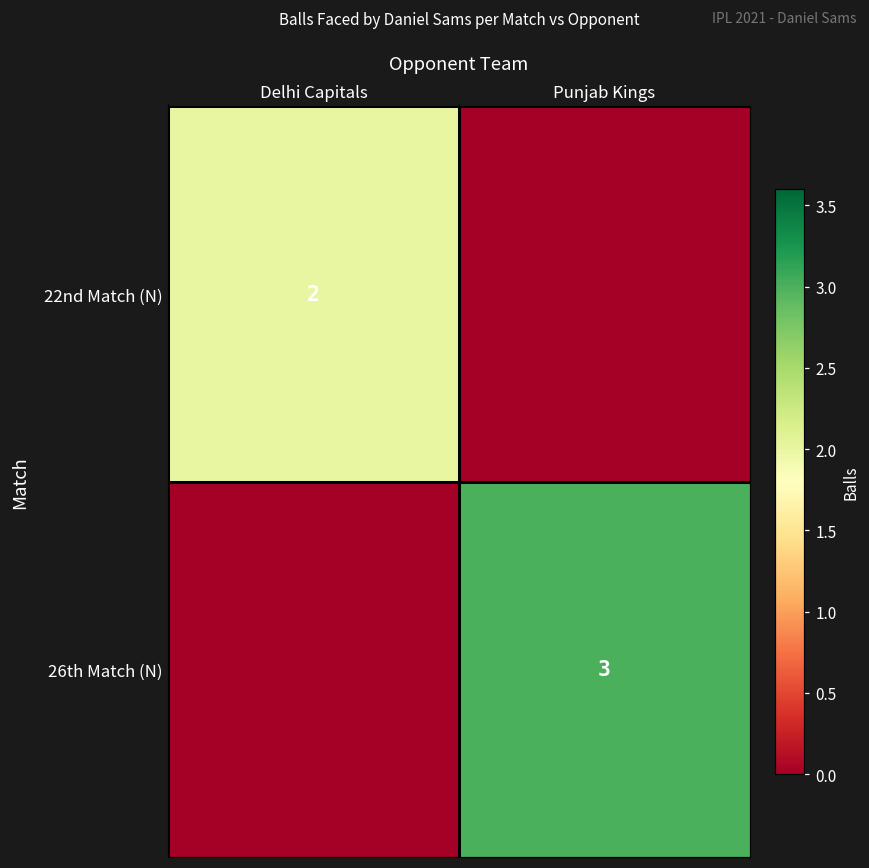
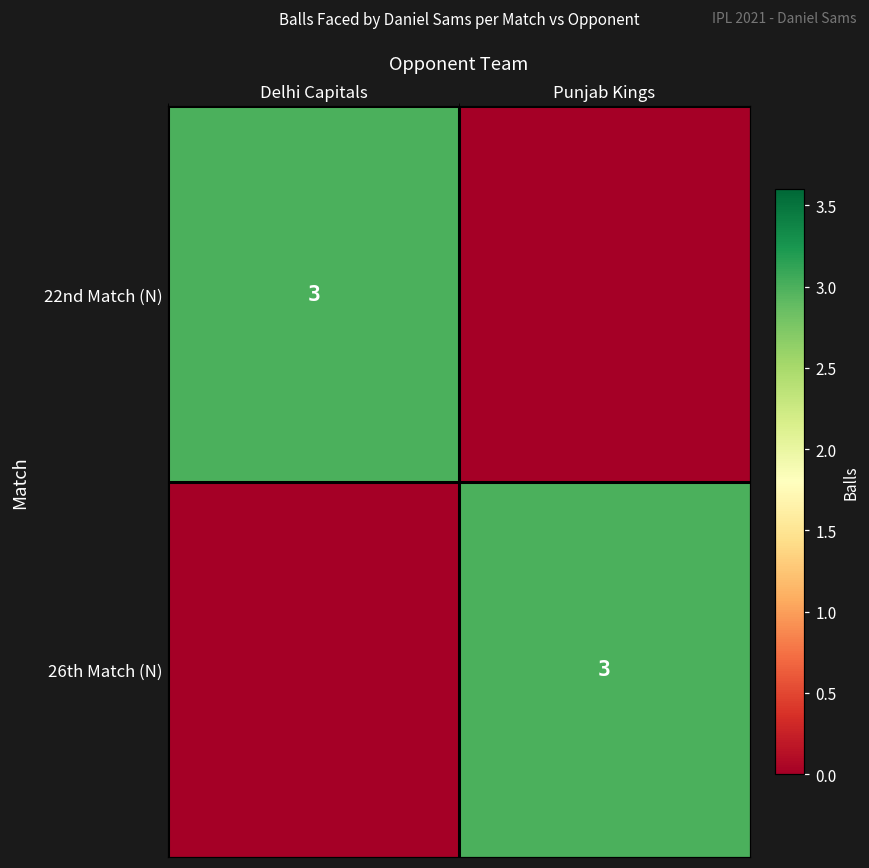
22nd Match (N), Delhi Capitals: 2 -> 3
